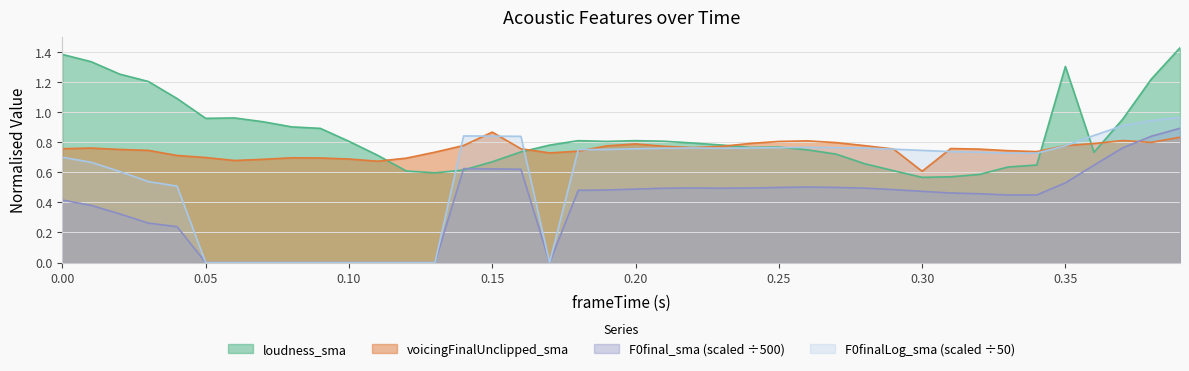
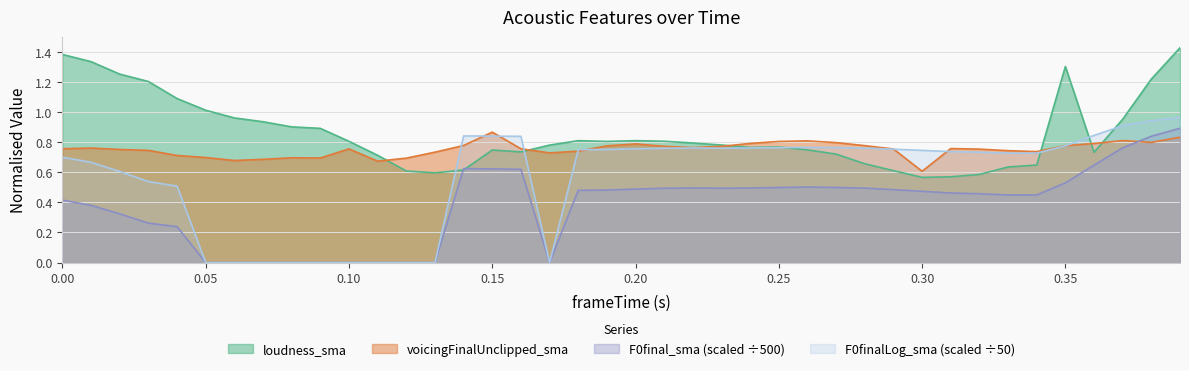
loudness_sma, 0.05: 0.96 -> 1.01
voicingFinalUnclipped_sma, 0.10: 0.69 -> 0.76
loudness_sma, 0.15: 0.67 -> 0.75
